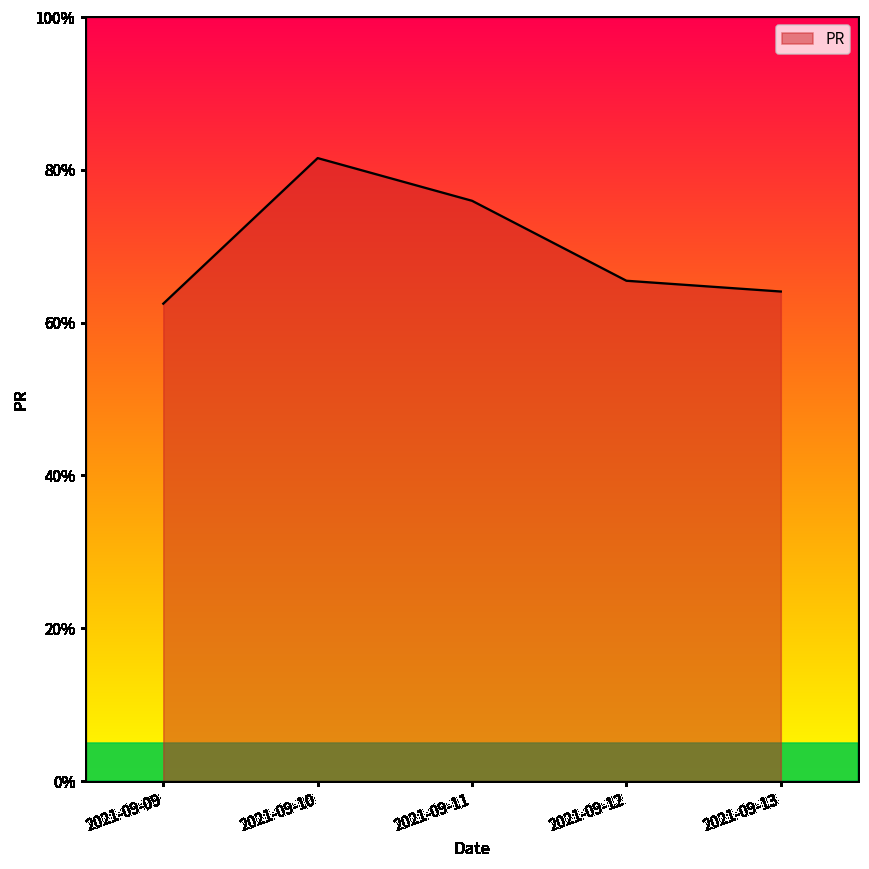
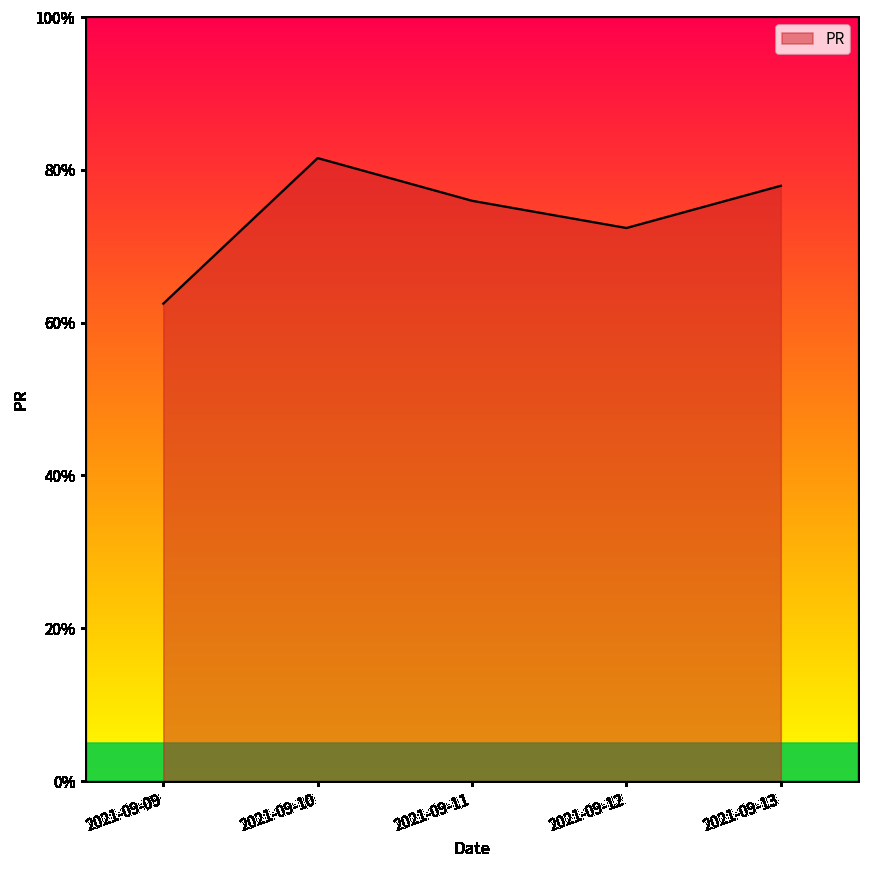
2021-09-12: 65% -> 72%
2021-09-13: 64% -> 78%
